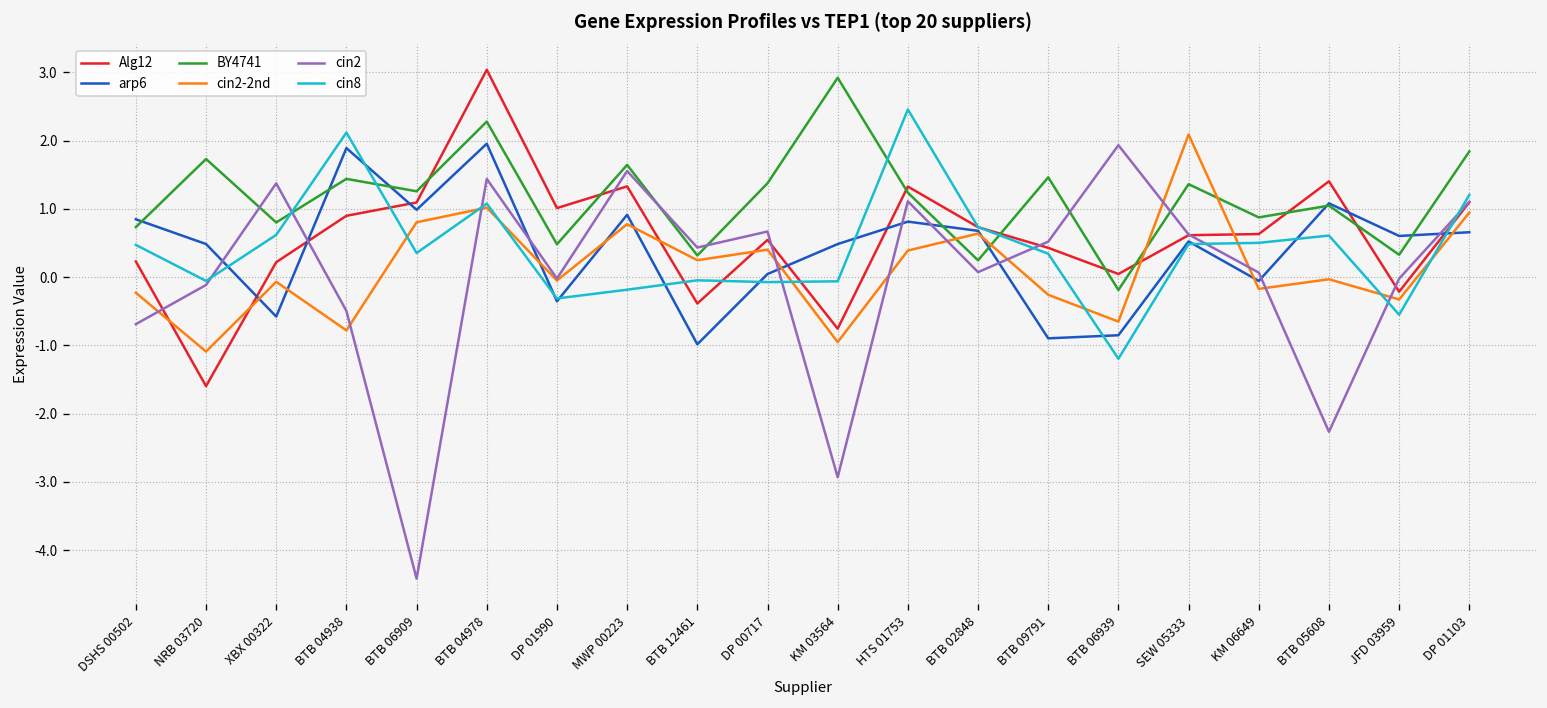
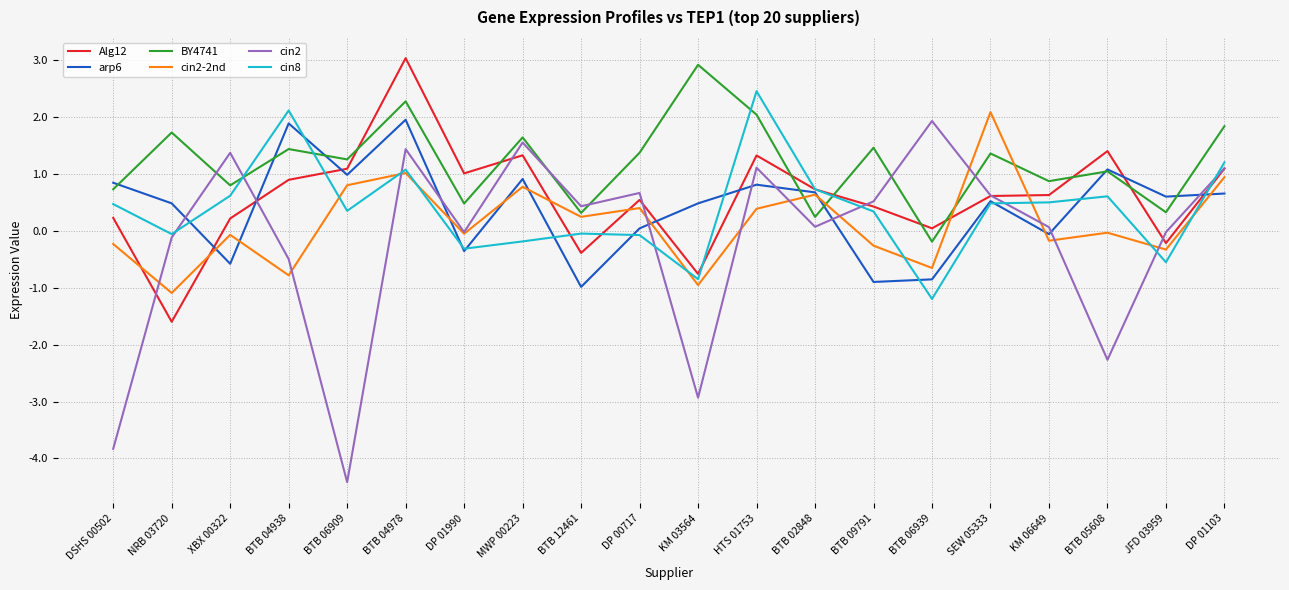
cin2, DSHS 00502: -0.7 -> -3.8
cin8, KM 03564: -0.1 -> -0.8
BY4741, HTS 01753: 1.2 -> 2.0
